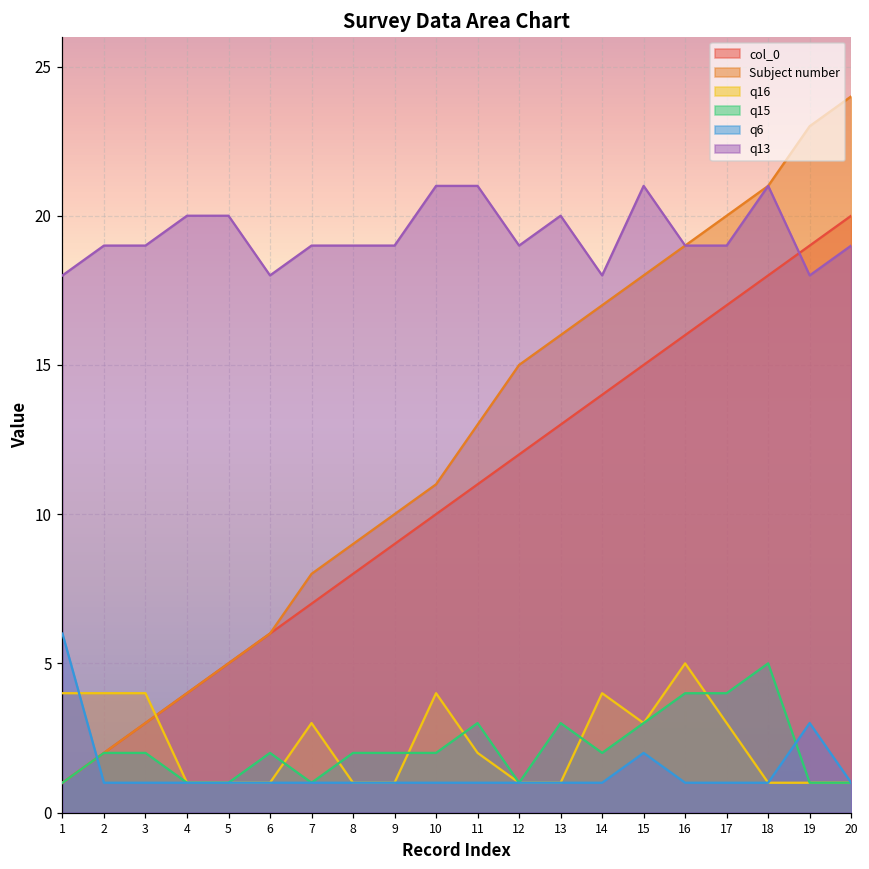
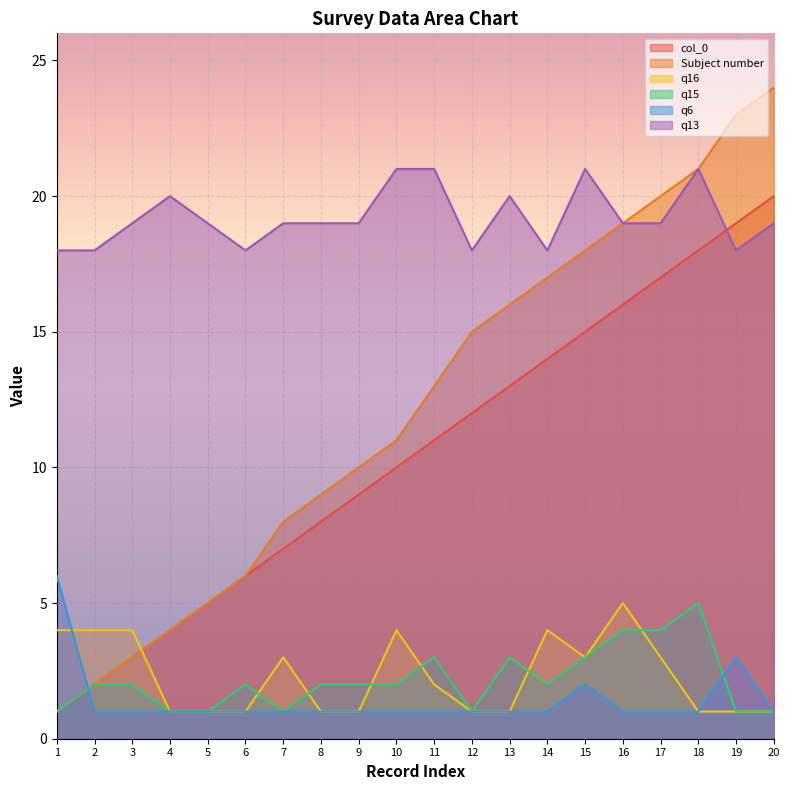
q13, 2: 19 -> 18
q13, 5: 20 -> 19
q13, 12: 19 -> 18
